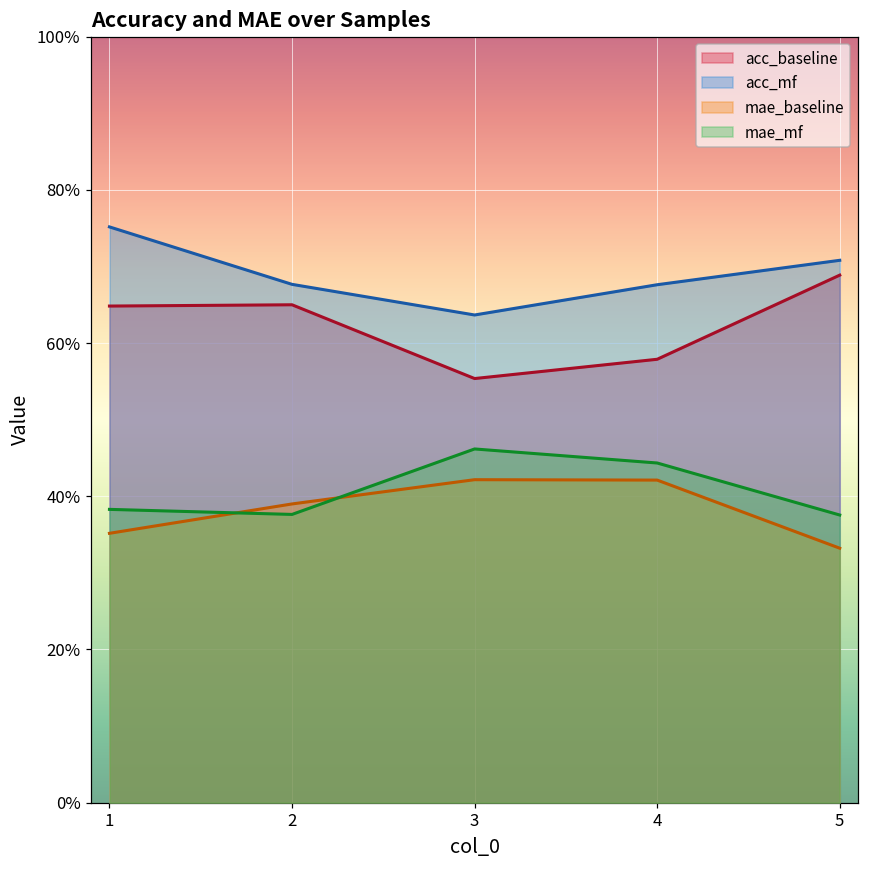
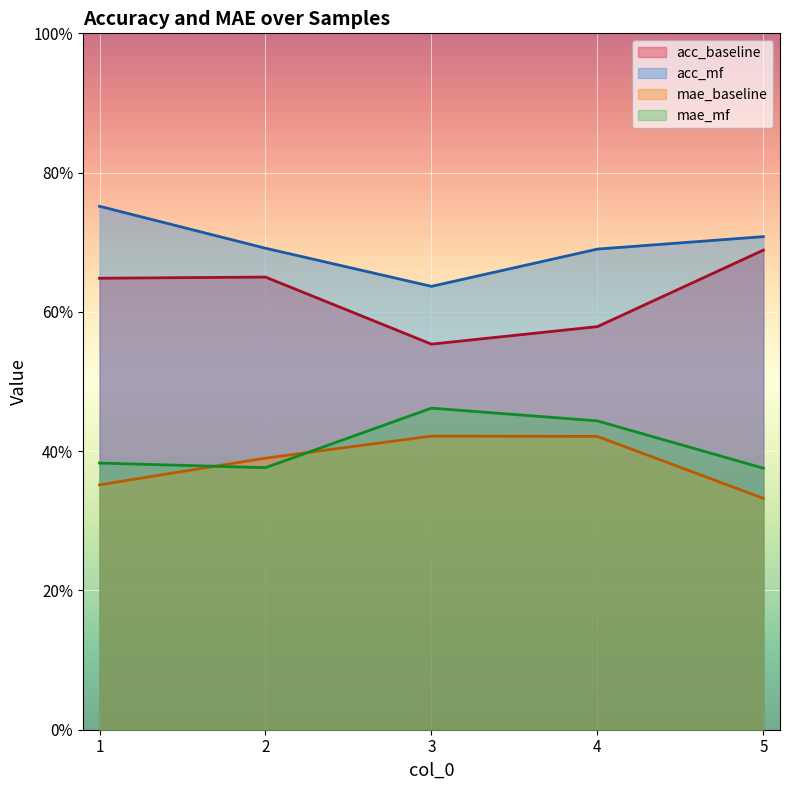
acc_mf, 2: 68% -> 69%
acc_mf, 4: 68% -> 69%
